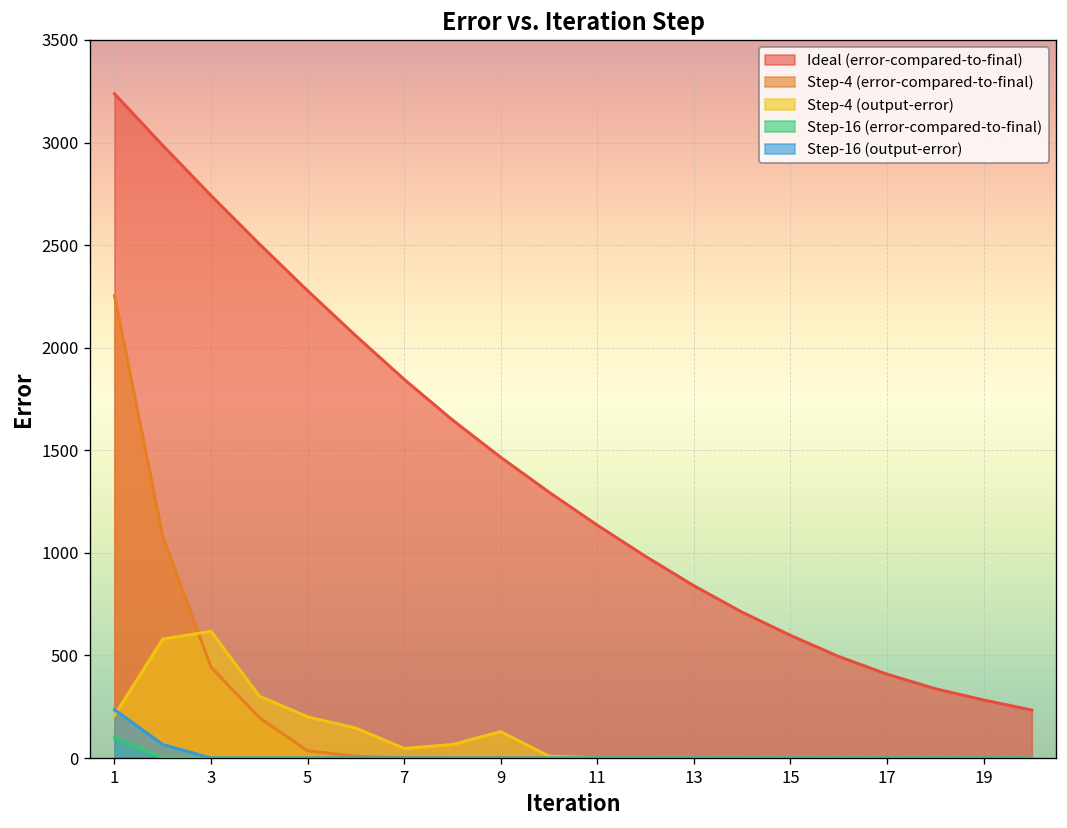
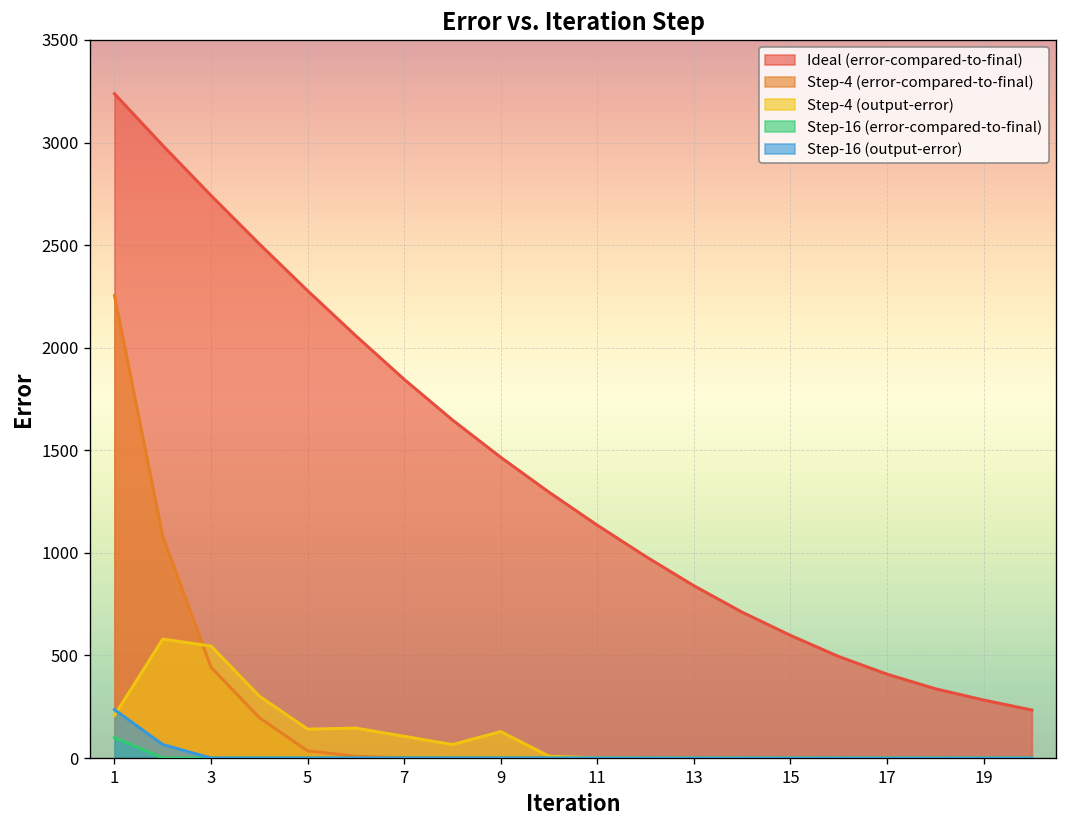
Step-4 (output-error), 3: 620 -> 550
Step-4 (output-error), 5: 200 -> 140
Step-4 (output-error), 7: 50 -> 110
